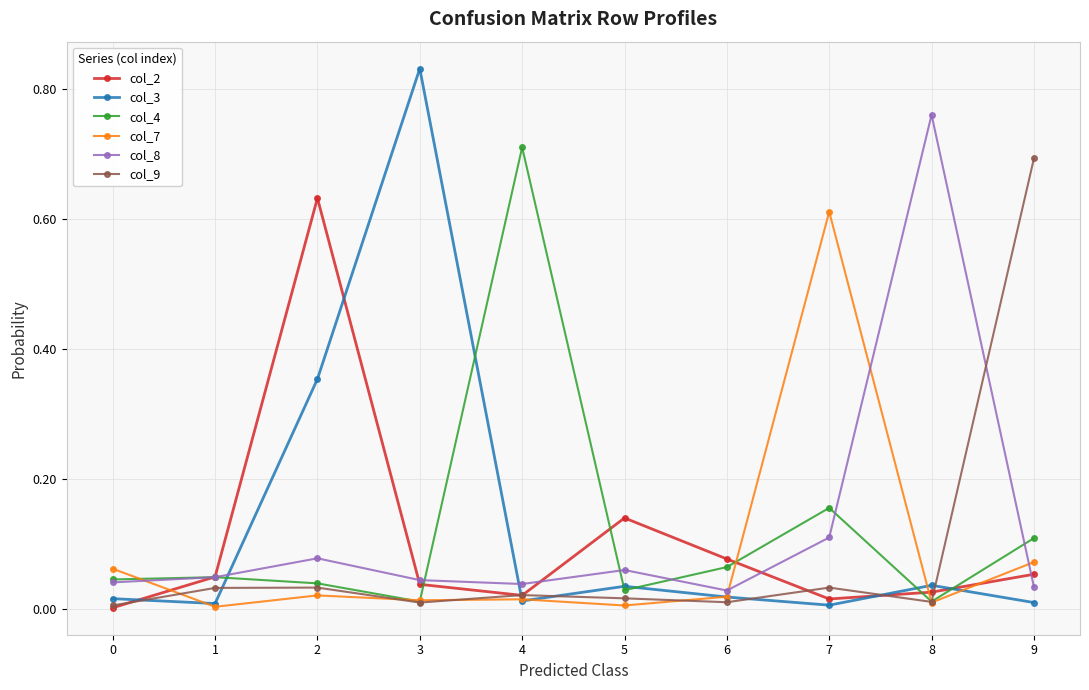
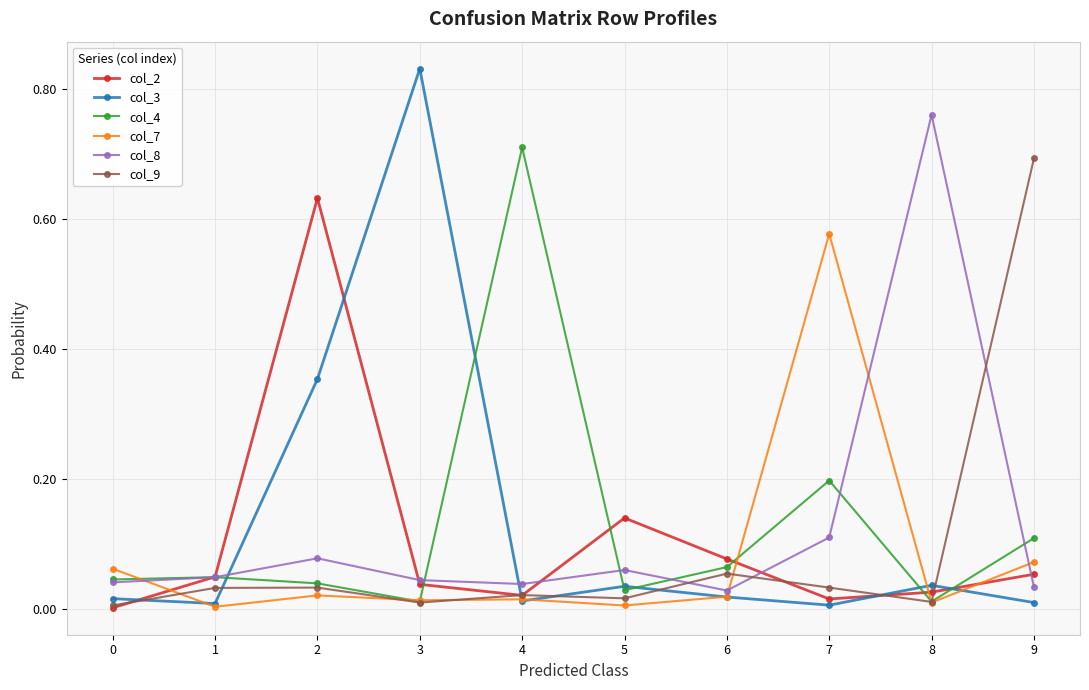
col_9, 6: 0.01 -> 0.06
col_4, 7: 0.16 -> 0.20
col_7, 7: 0.61 -> 0.58
